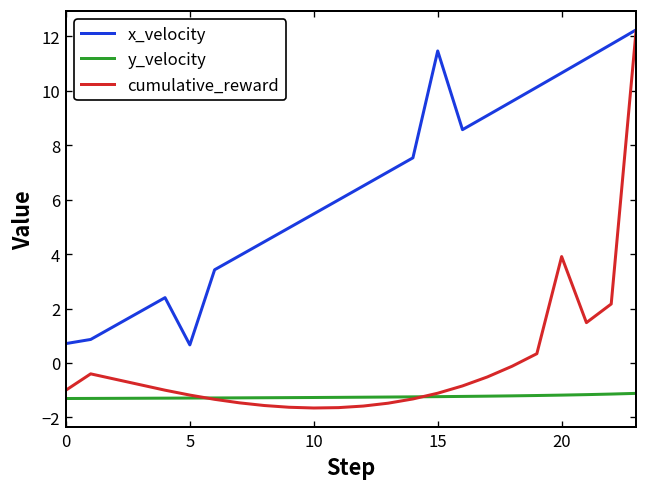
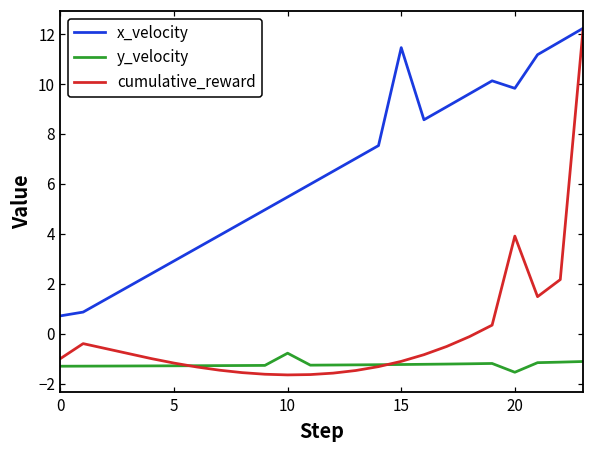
x_velocity, 5: 0.7 -> 2.9
y_velocity, 10: -1.3 -> -0.8
x_velocity, 20: 10.7 -> 9.8
y_velocity, 20: -1.2 -> -1.5
